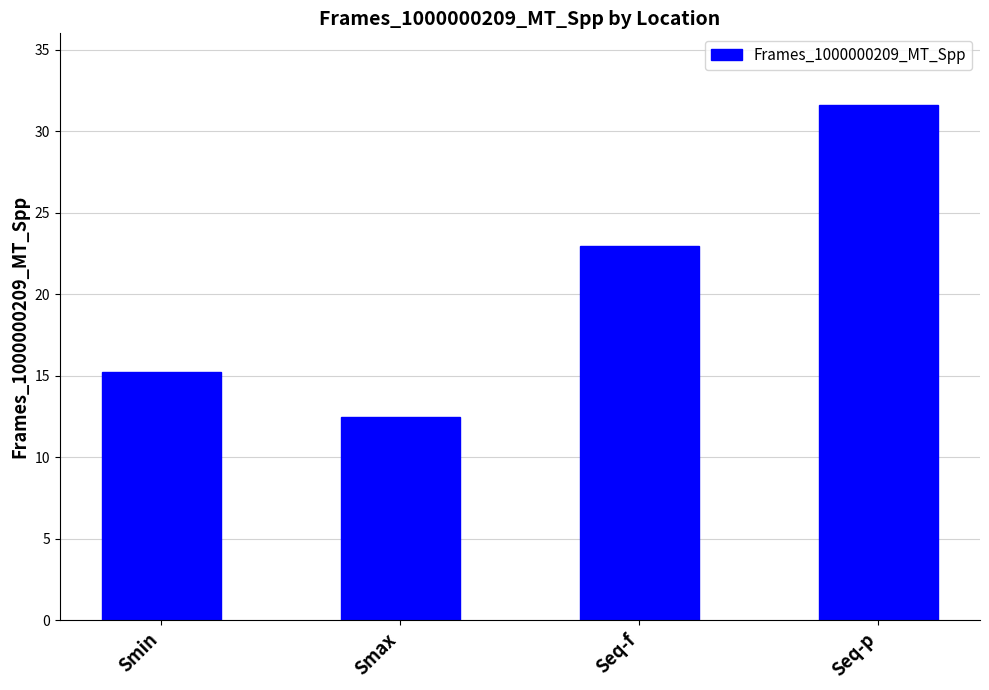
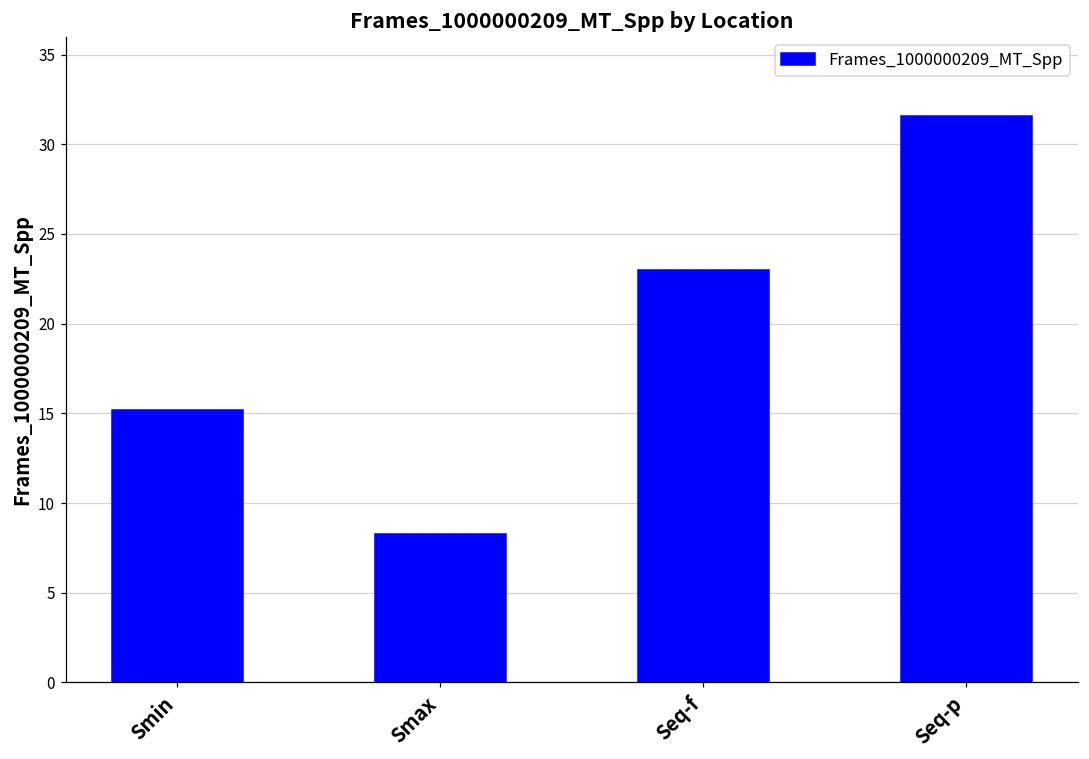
Smax: 12.5 -> 8.3
